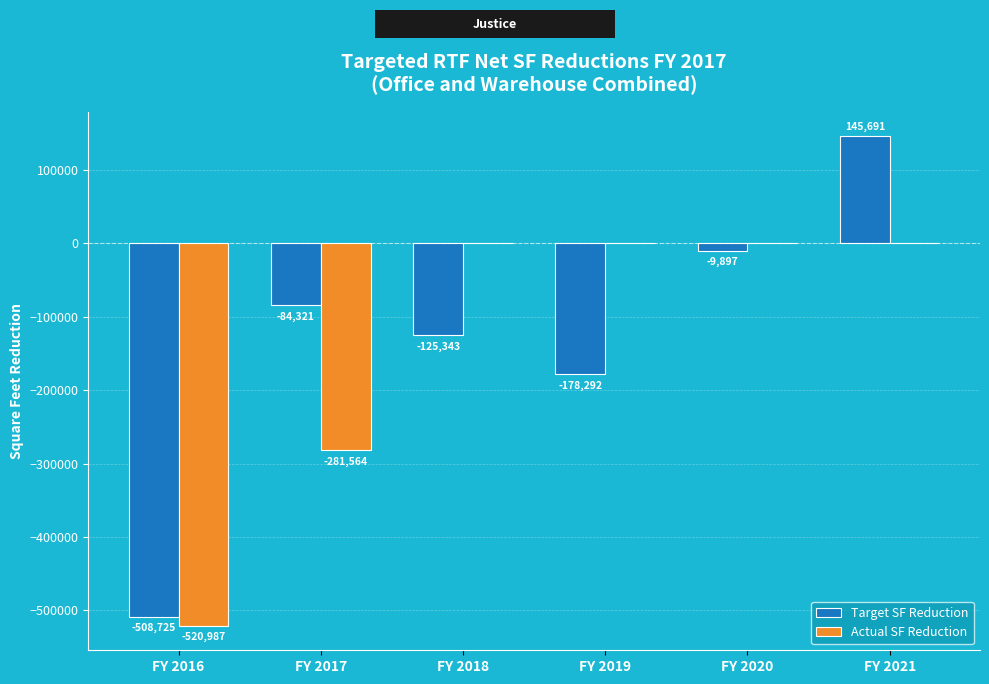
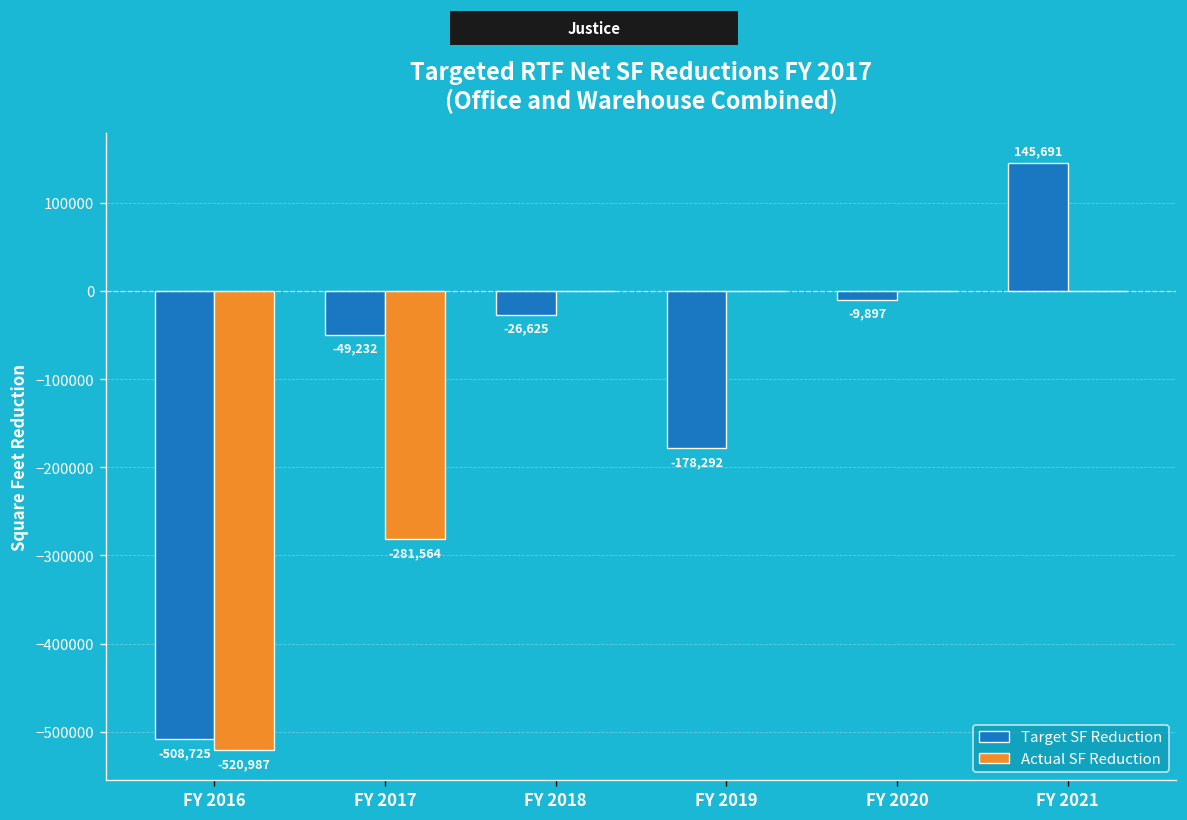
Target SF Reduction, FY 2017: -84,321 -> -49,232
Target SF Reduction, FY 2018: -125,343 -> -26,625
